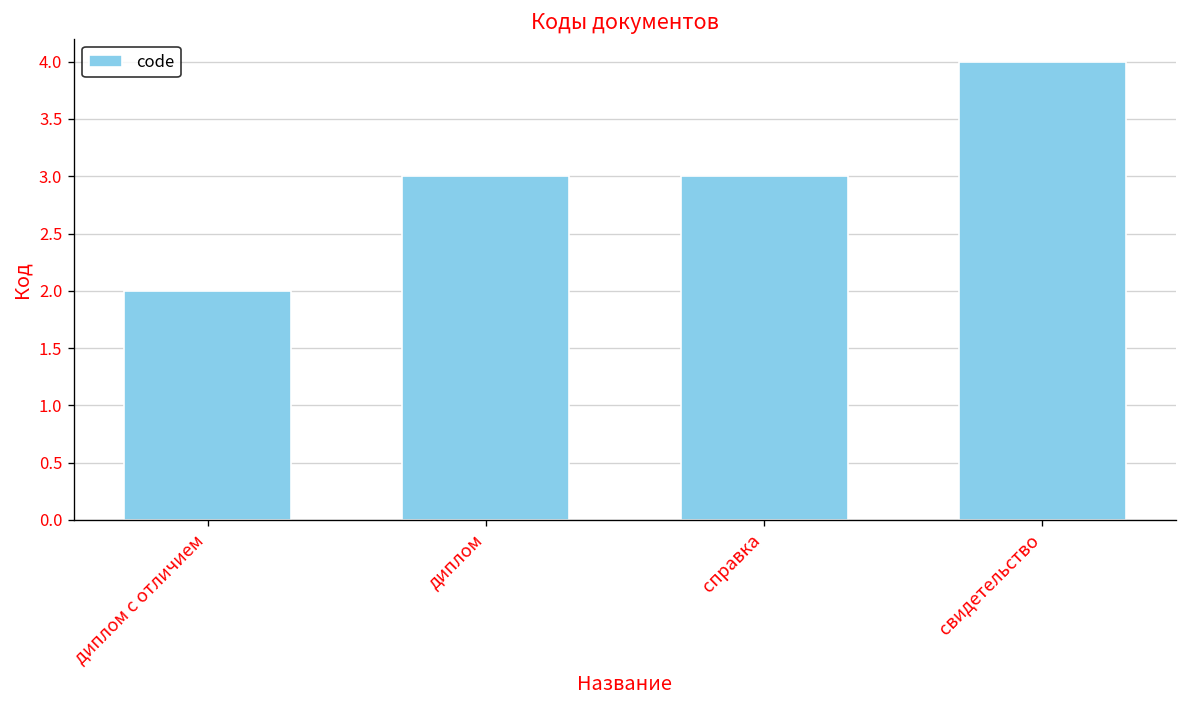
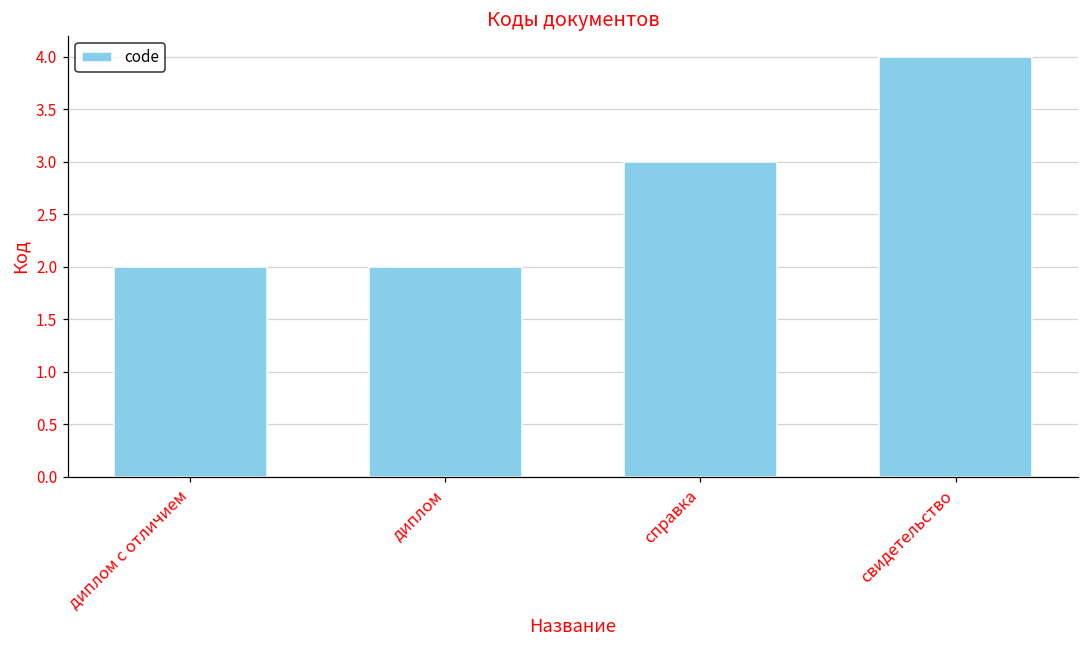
диплом: 3 -> 2
